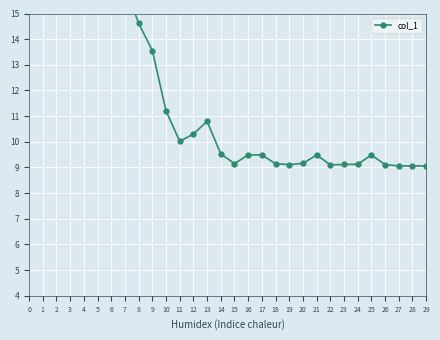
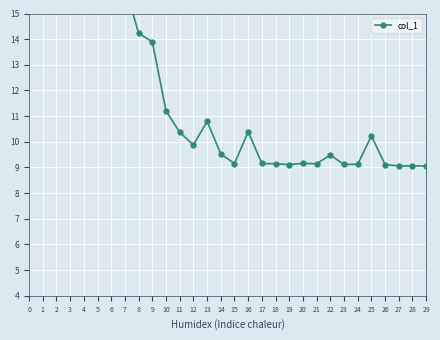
8: 14.6 -> 14.2
9: 13.6 -> 13.9
11: 10.0 -> 10.4
12: 10.3 -> 9.9
16: 9.5 -> 10.4
17: 9.5 -> 9.2
21: 9.5 -> 9.1
22: 9.1 -> 9.5
25: 9.5 -> 10.2
